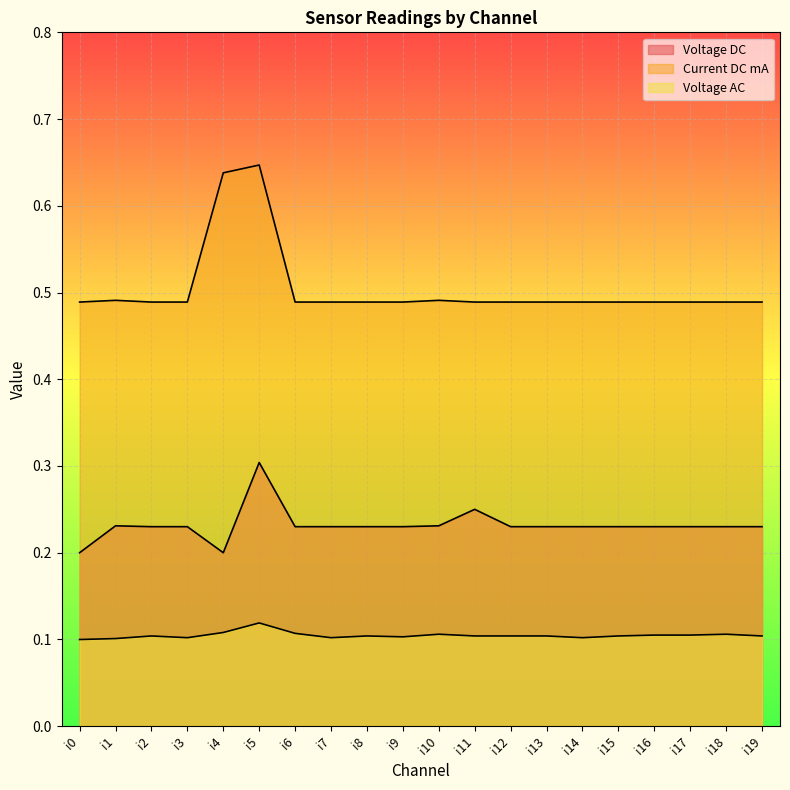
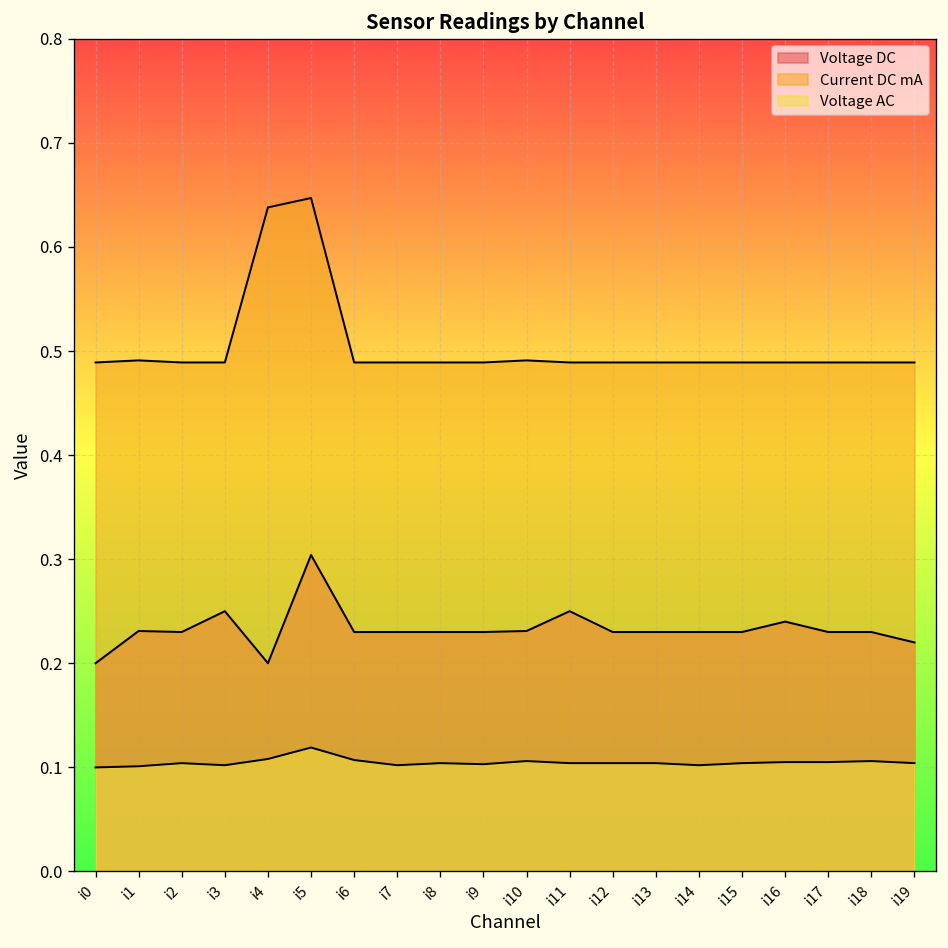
Voltage DC, i3: 0.23 -> 0.25
Voltage DC, i16: 0.23 -> 0.24
Voltage DC, i19: 0.23 -> 0.22
